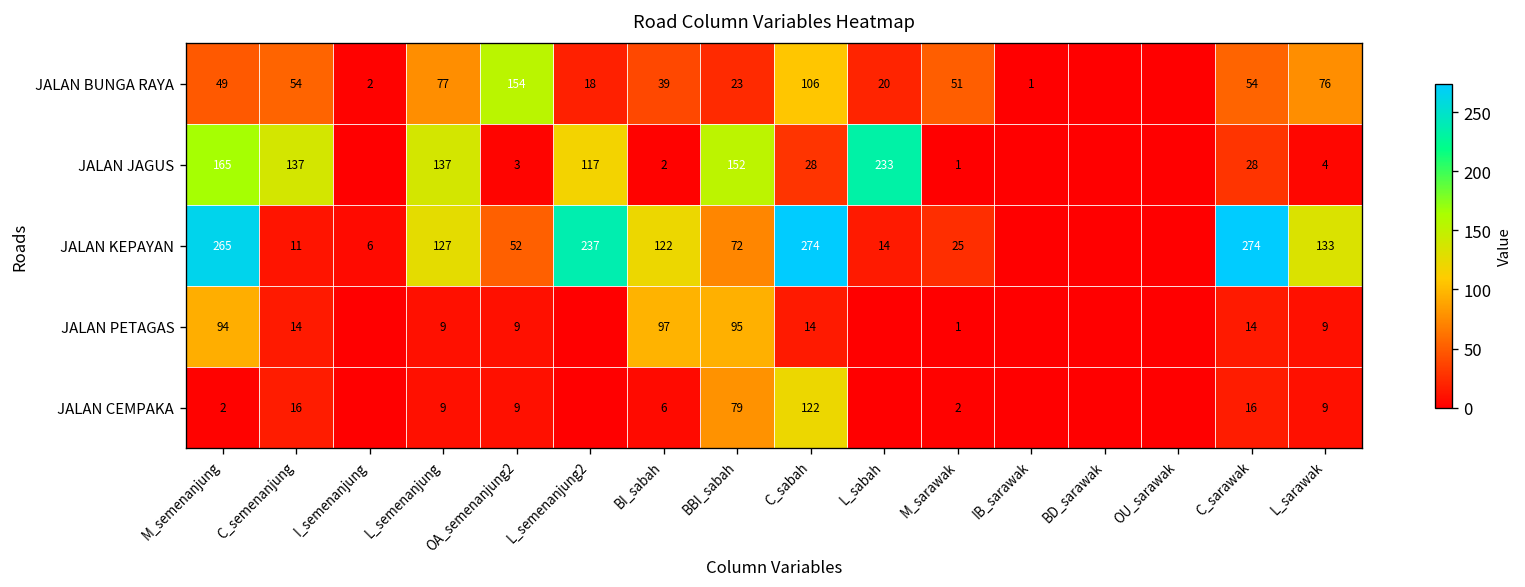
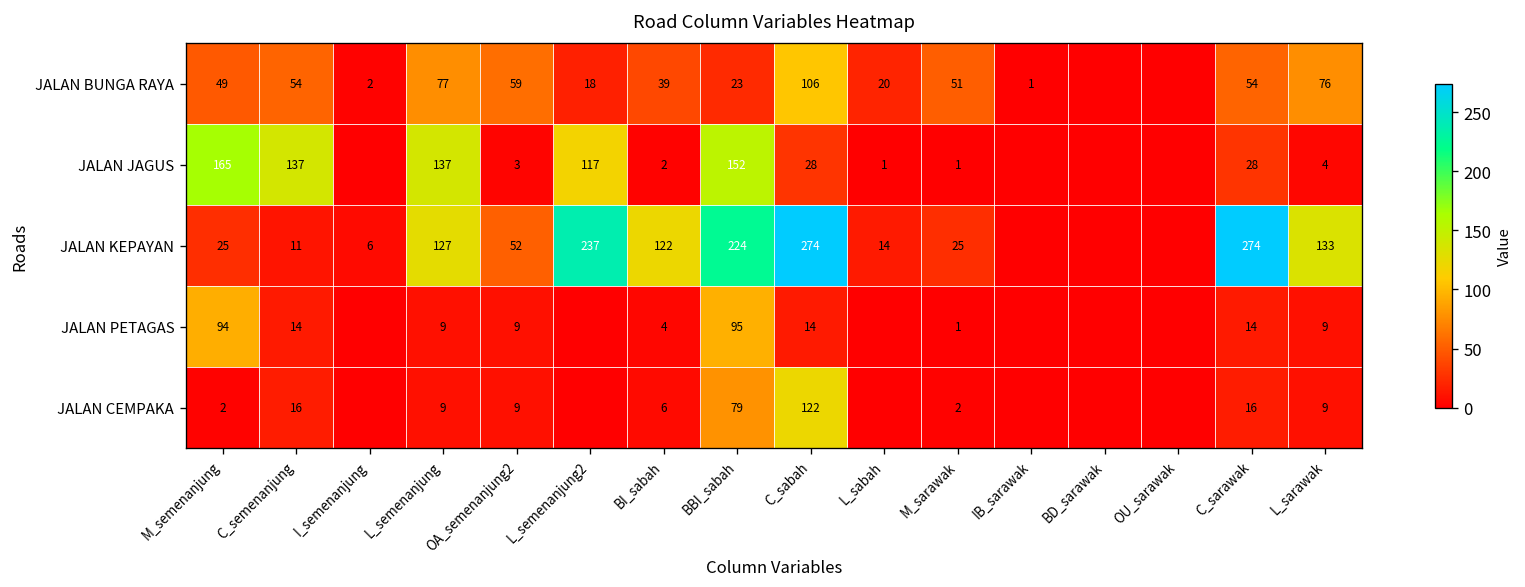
JALAN BUNGA RAYA, OA_semenanjung2: 154 -> 59
JALAN JAGUS, L_sabah: 233 -> 1
JALAN KEPAYAN, M_semenanjung: 265 -> 25
JALAN KEPAYAN, BBI_sabah: 72 -> 224
JALAN PETAGAS, BI_sabah: 97 -> 4
